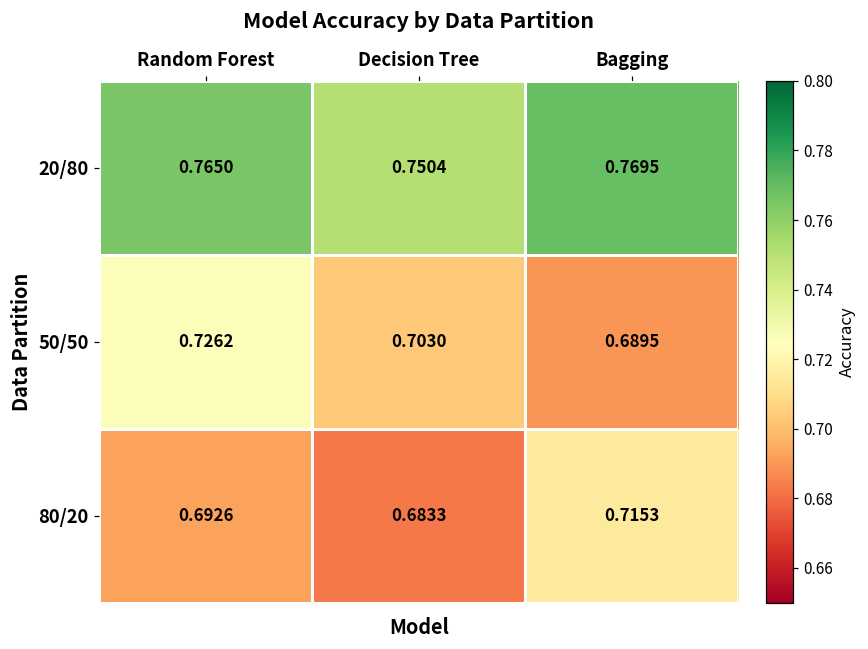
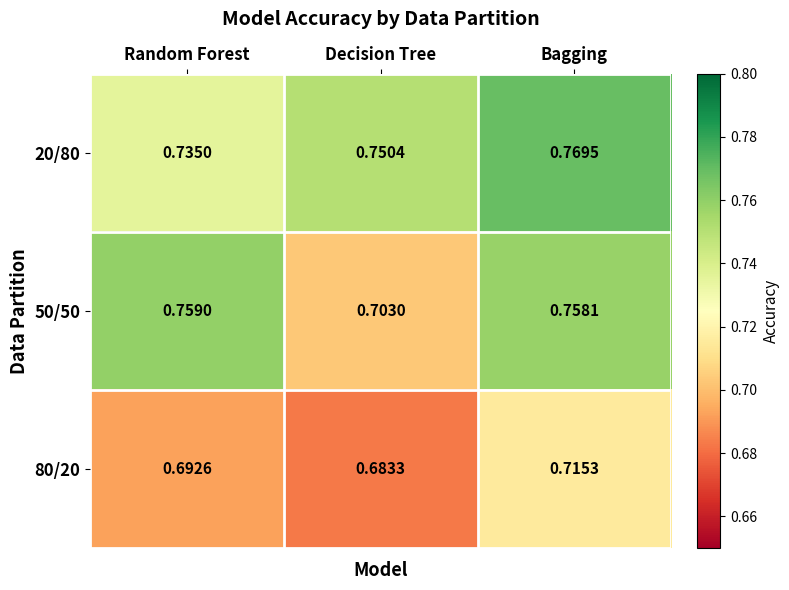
20/80, Random Forest: 0.7650 -> 0.7350
50/50, Random Forest: 0.7262 -> 0.7590
50/50, Bagging: 0.6895 -> 0.7581
